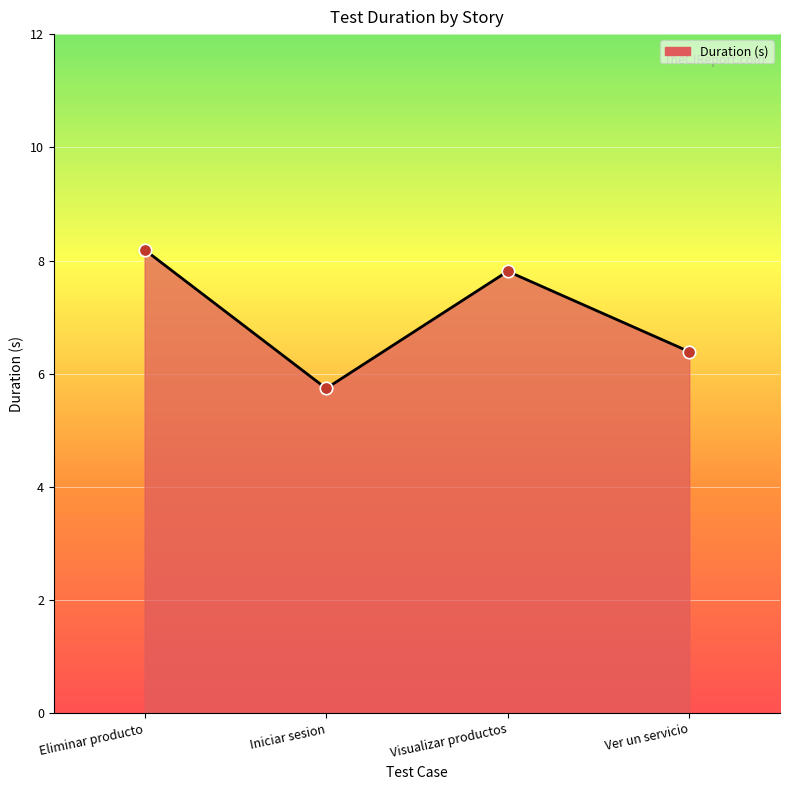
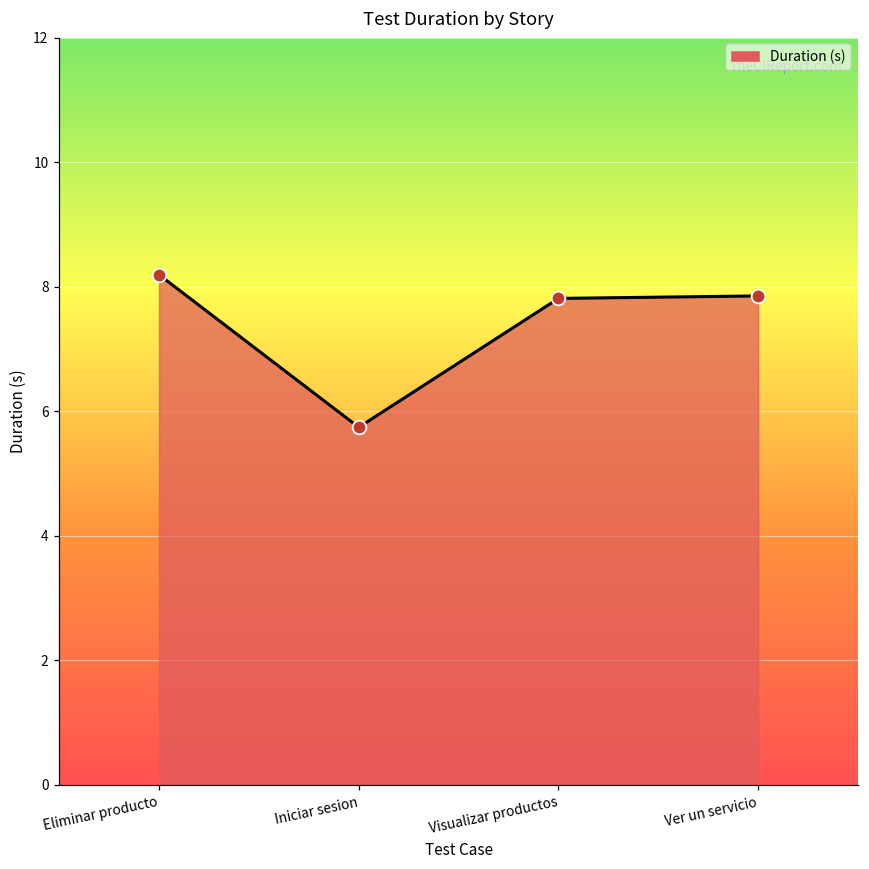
Ver un servicio: 6.4 -> 7.9
